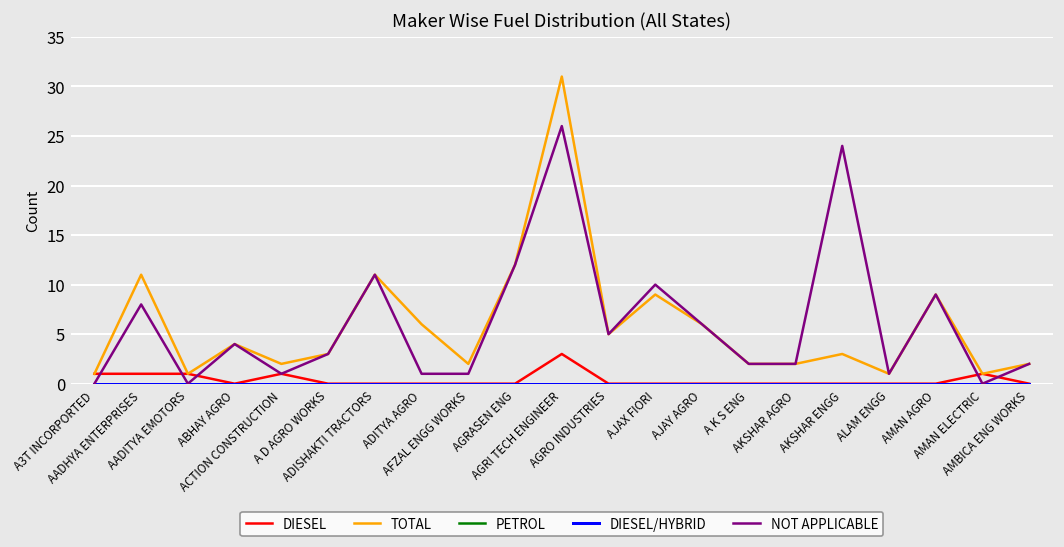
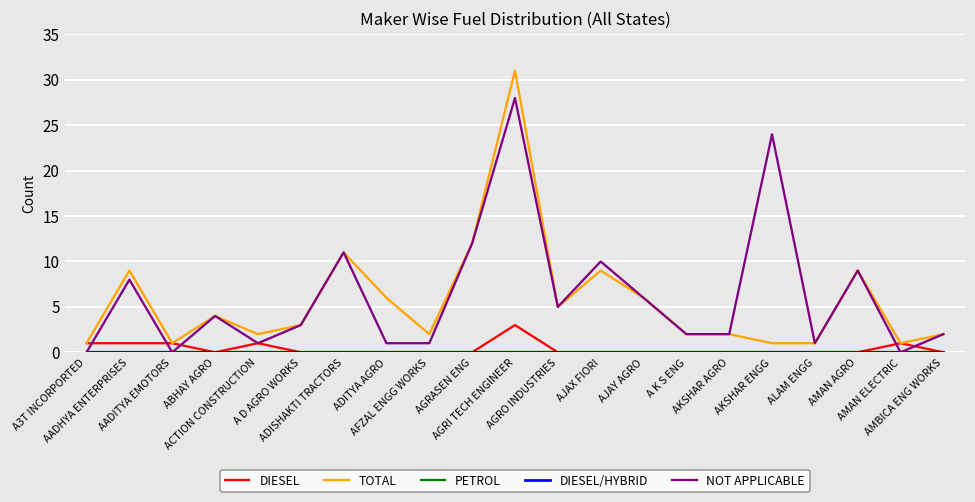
TOTAL, AADHYA ENTERPRISES: 11 -> 9
NOT APPLICABLE, AGRI TECH ENGINEER: 26 -> 28
TOTAL, AKSHAR ENGG: 3 -> 1
